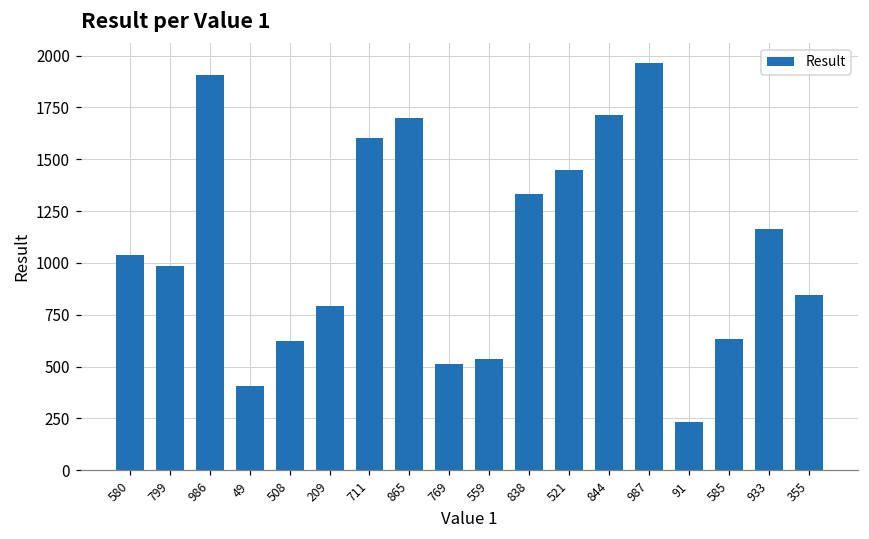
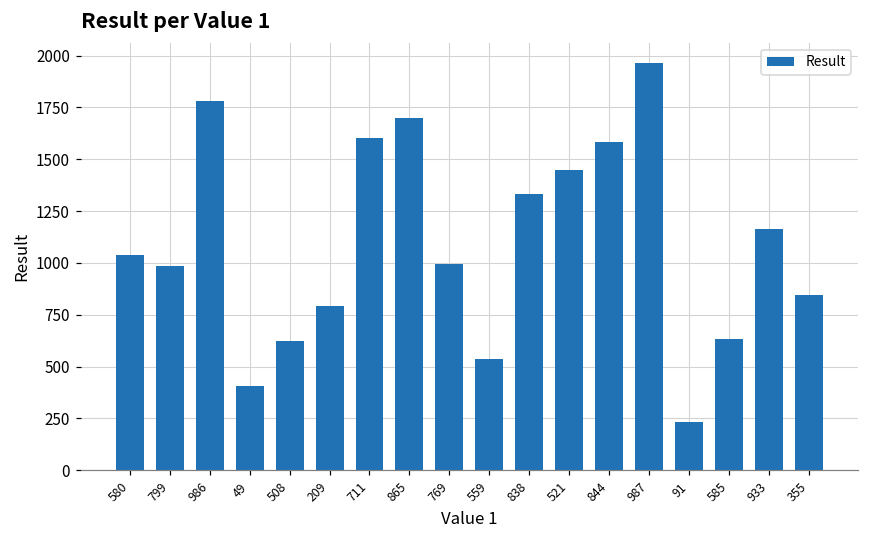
986: 1910 -> 1780
769: 510 -> 1000
844: 1710 -> 1580
